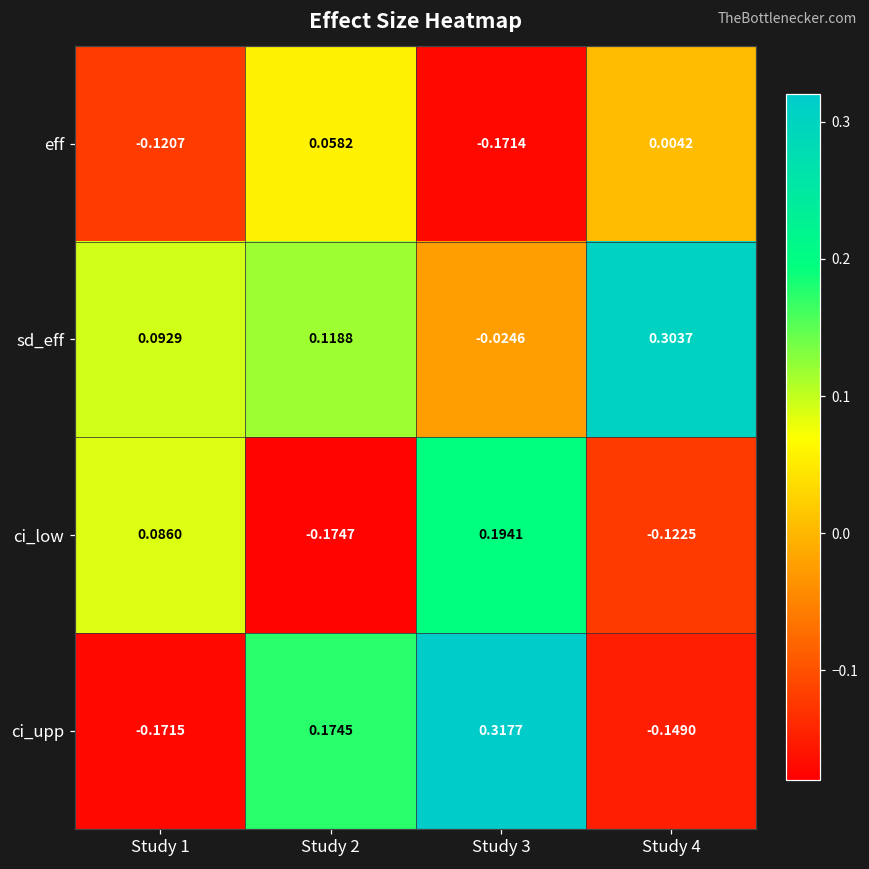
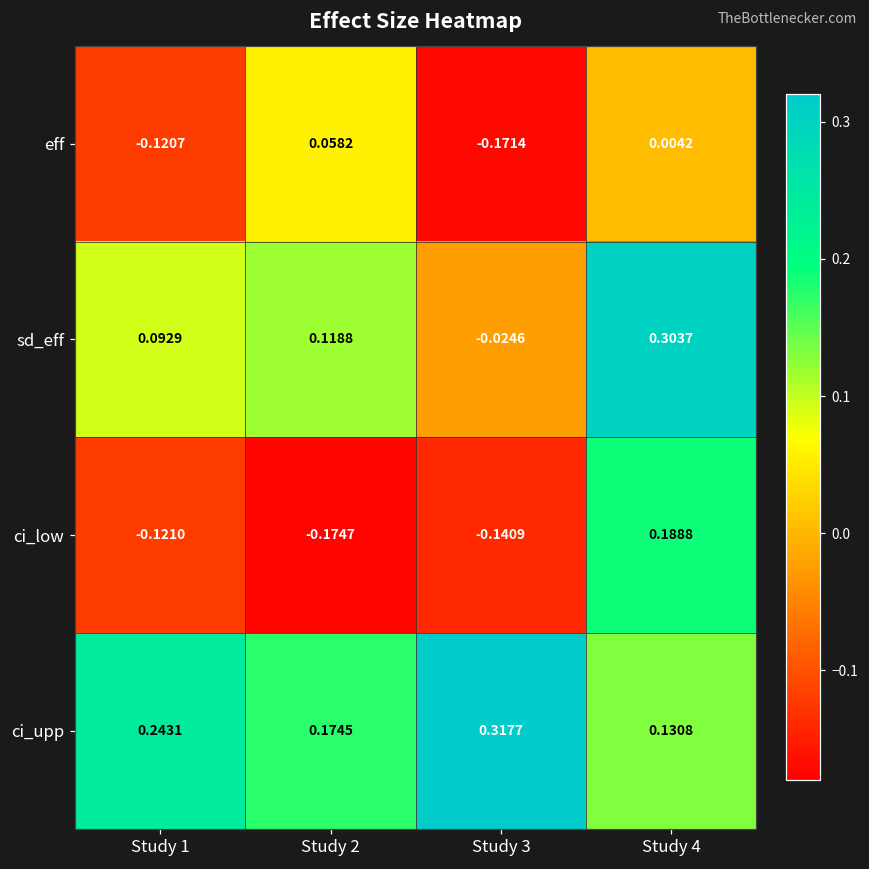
ci_low, Study 1: 0.0860 -> -0.1210
ci_low, Study 3: 0.1941 -> -0.1409
ci_low, Study 4: -0.1225 -> 0.1888
ci_upp, Study 1: -0.1715 -> 0.2431
ci_upp, Study 4: -0.1490 -> 0.1308
